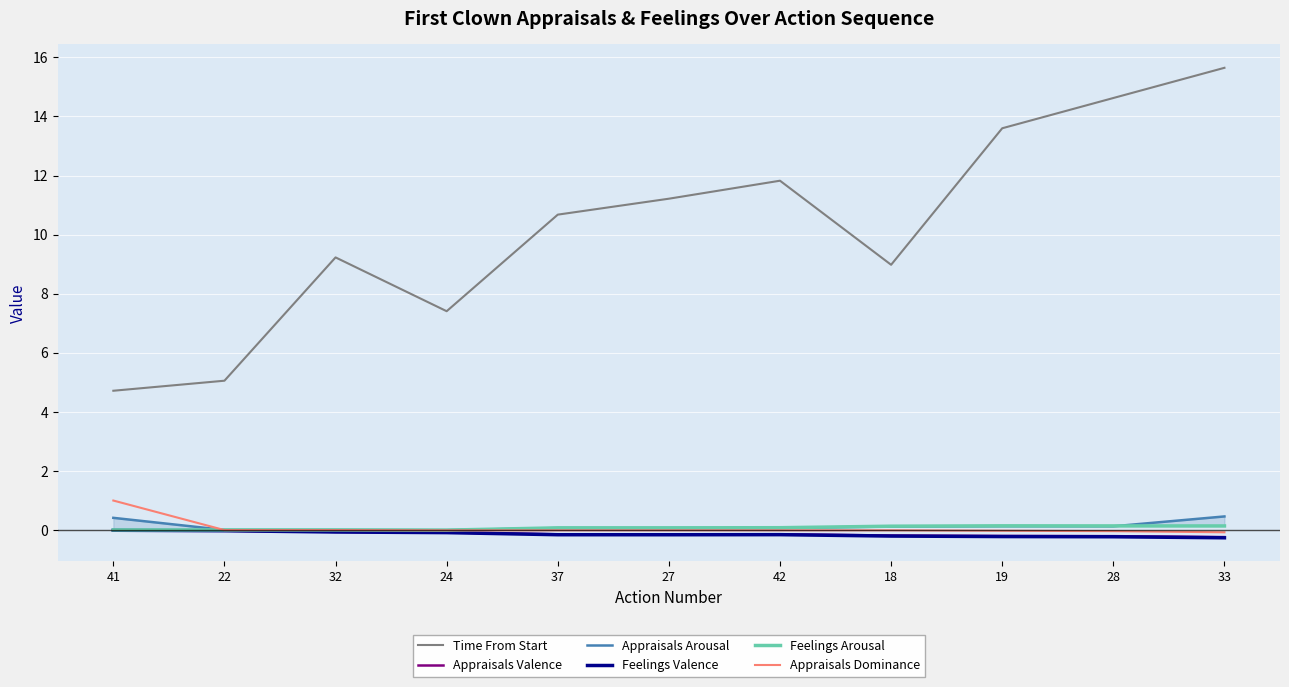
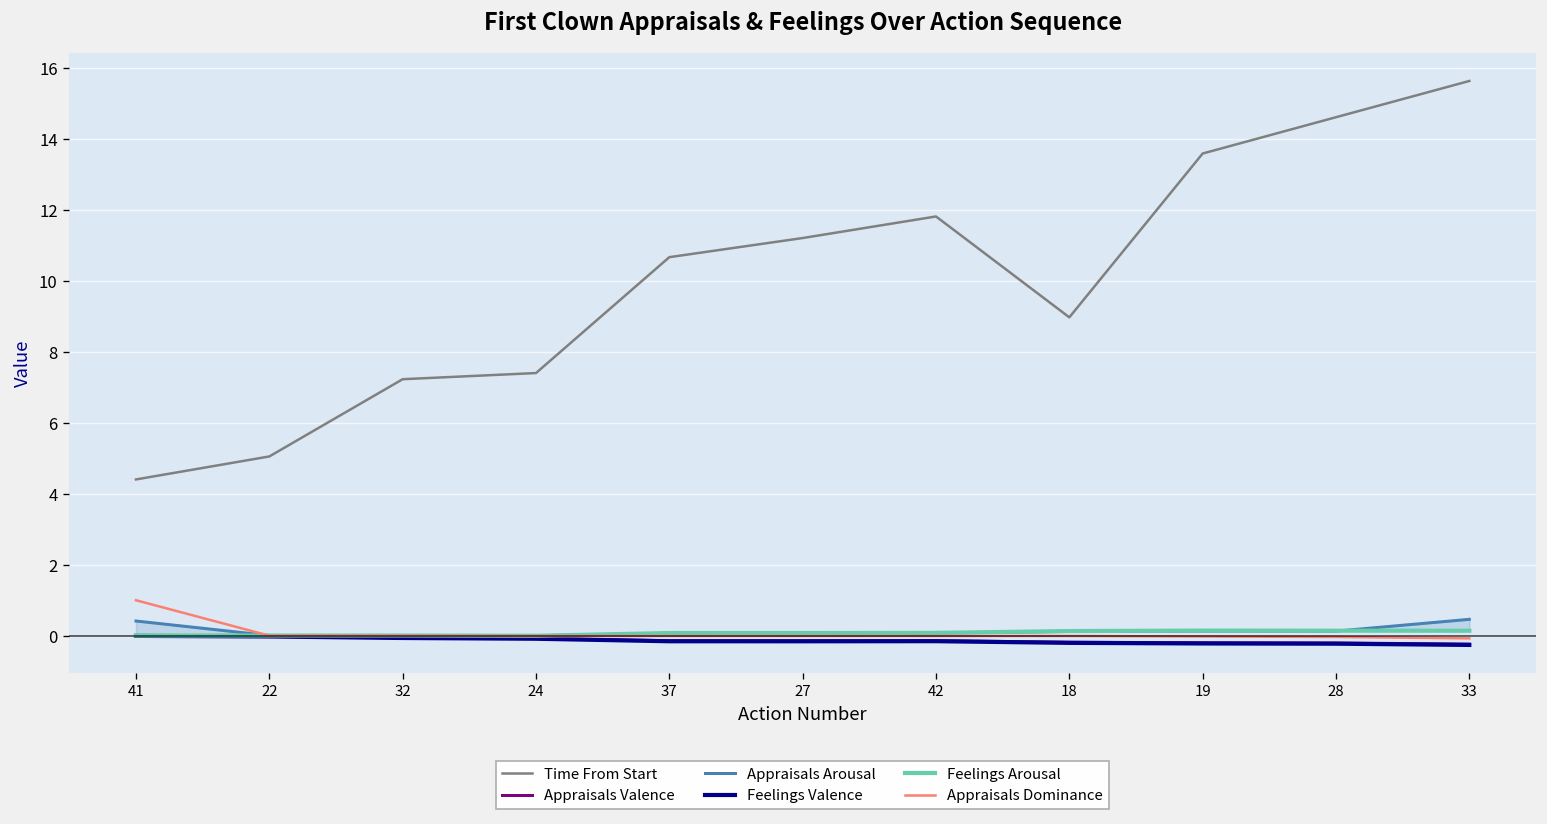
Time From Start, 41: 4.7 -> 4.4
Time From Start, 32: 9.2 -> 7.2
